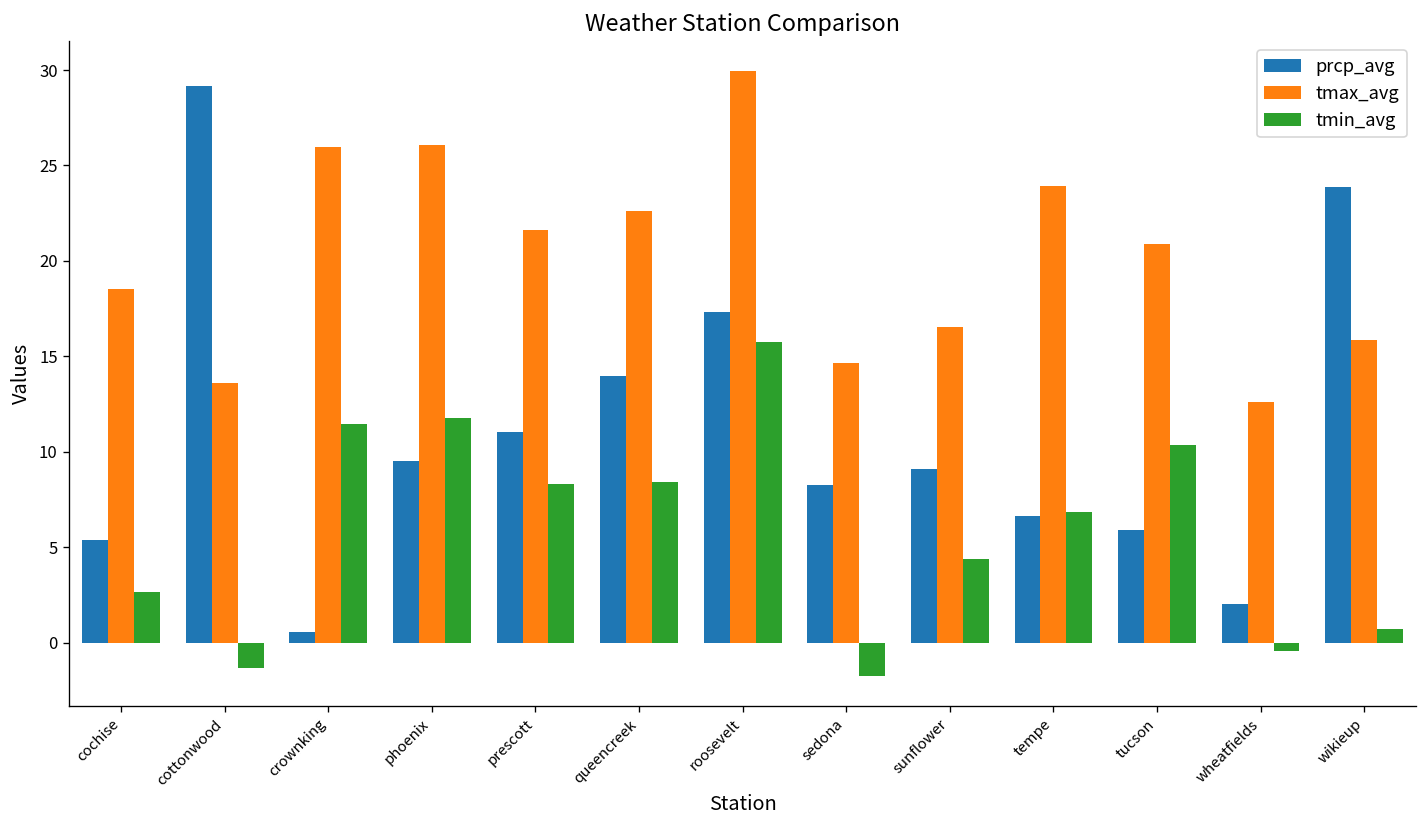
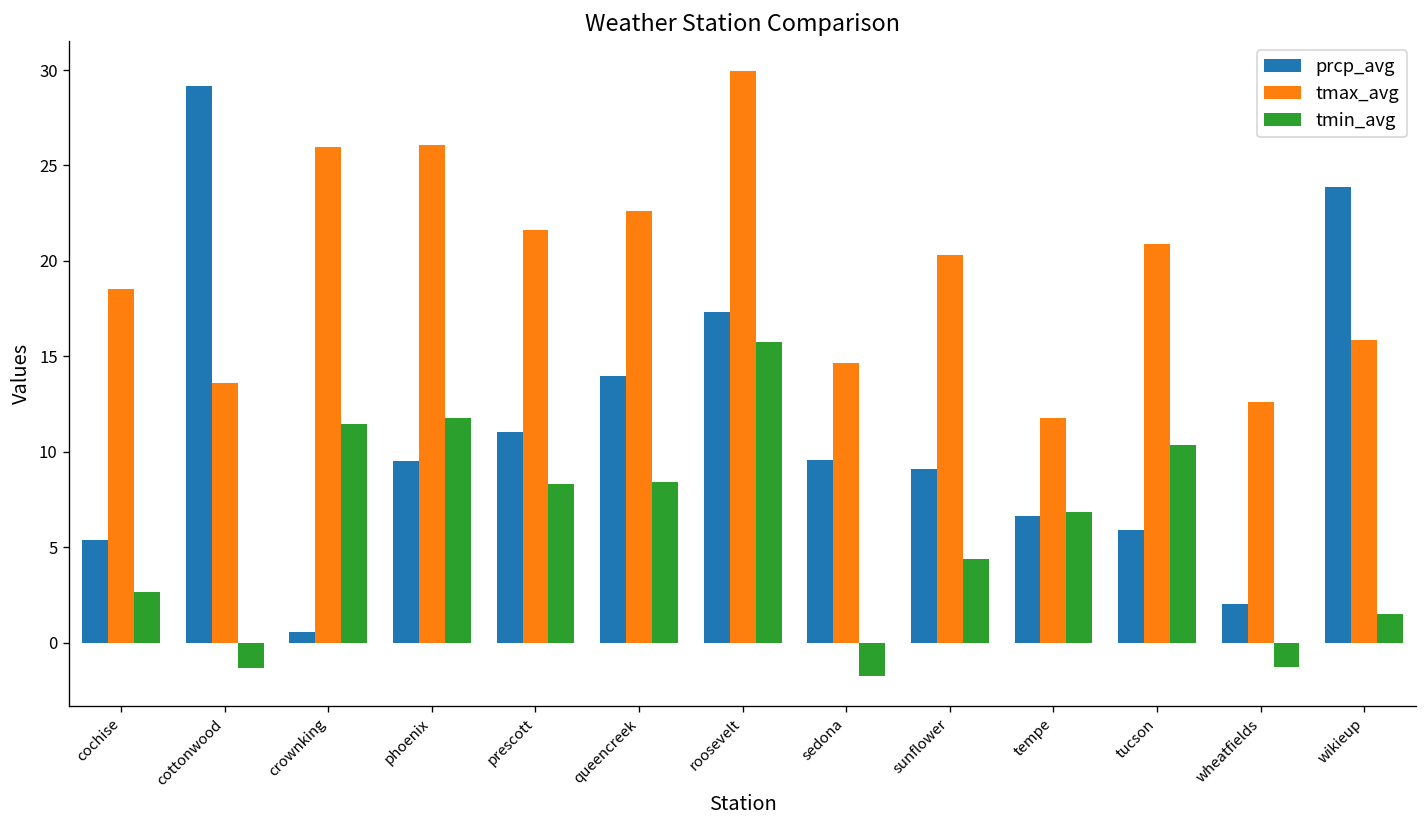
prcp_avg, sedona: 8.3 -> 9.6
tmax_avg, sunflower: 16.5 -> 20.3
tmax_avg, tempe: 23.9 -> 11.7
tmin_avg, wheatfields: -0.4 -> -1.3
tmin_avg, wikieup: 0.7 -> 1.5
